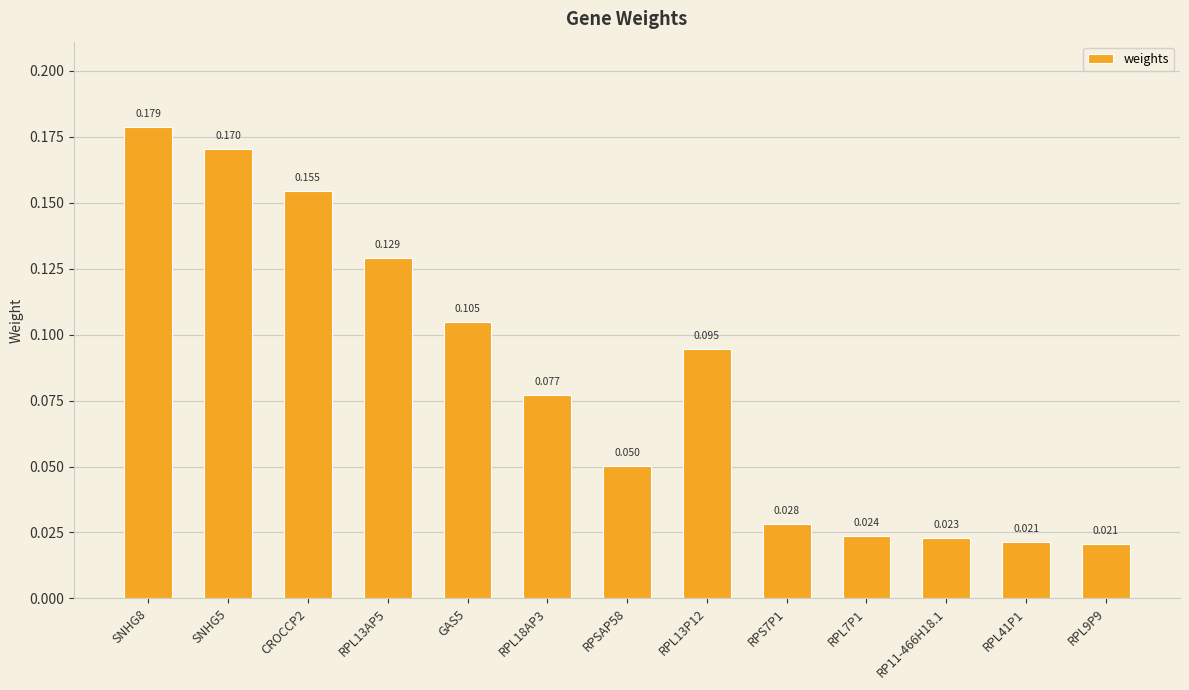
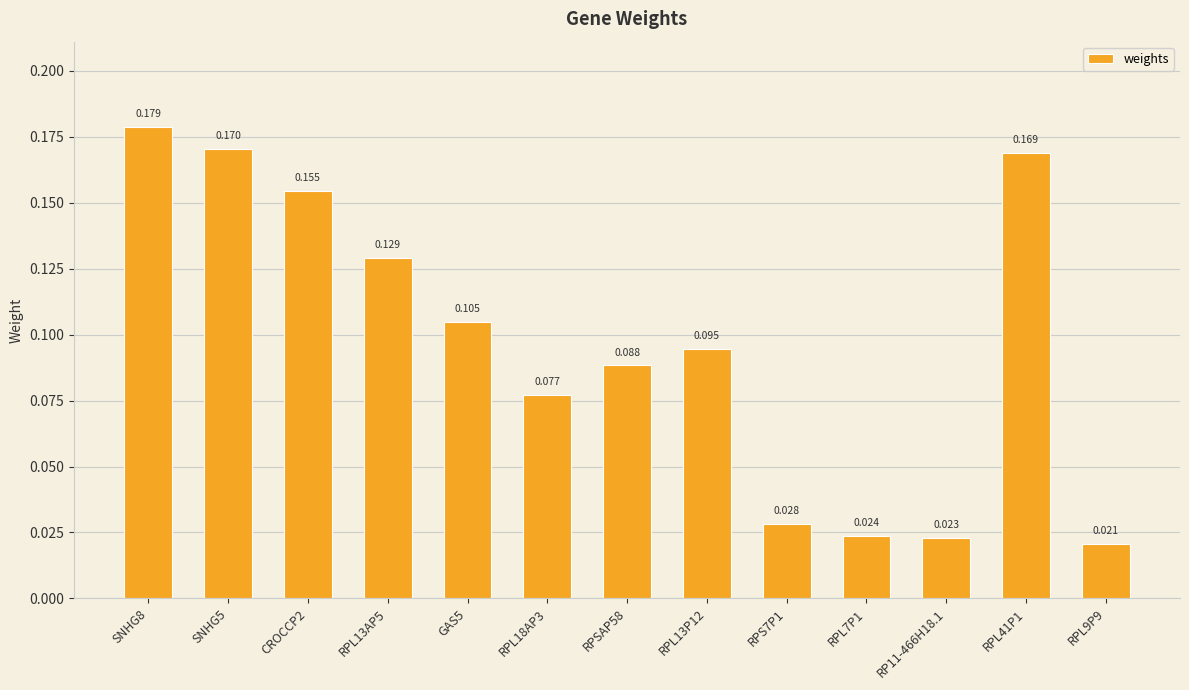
RPSAP58: 0.050 -> 0.088
RPL41P1: 0.021 -> 0.169
